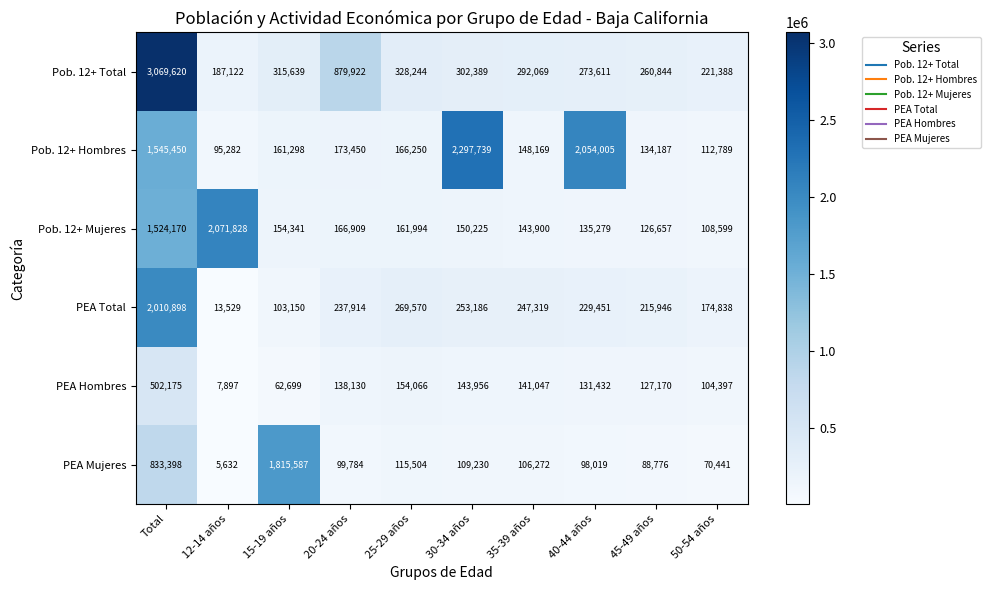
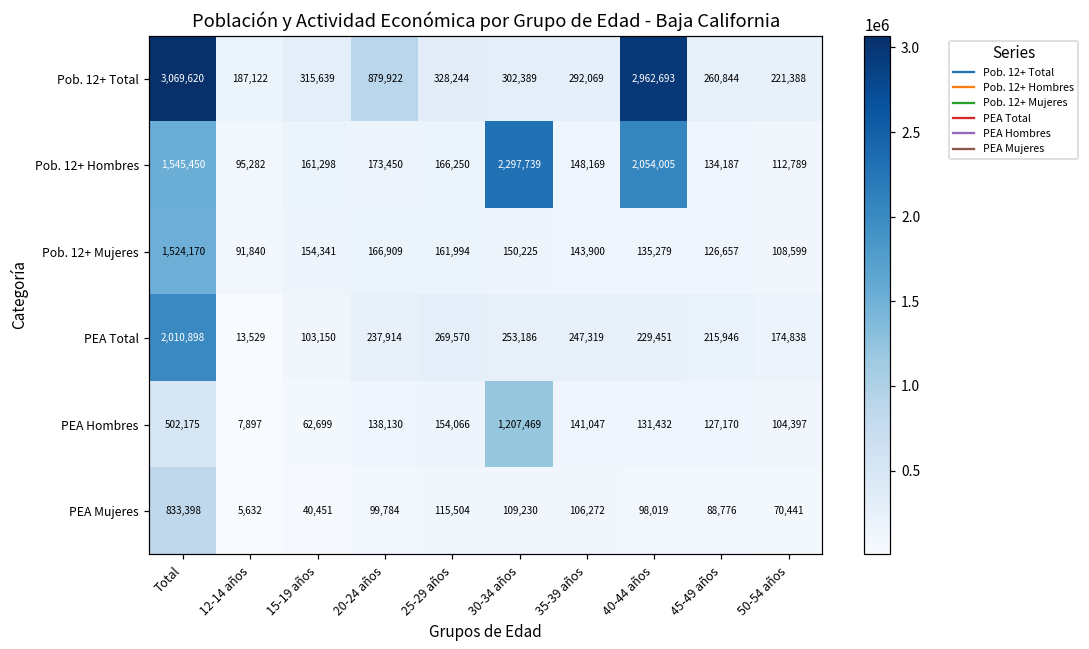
Pob. 12+ Total, 40-44 años: 273,611 -> 2,962,693
Pob. 12+ Mujeres, 12-14 años: 2,071,828 -> 91,840
PEA Hombres, 30-34 años: 143,956 -> 1,207,469
PEA Mujeres, 15-19 años: 1,815,587 -> 40,451
